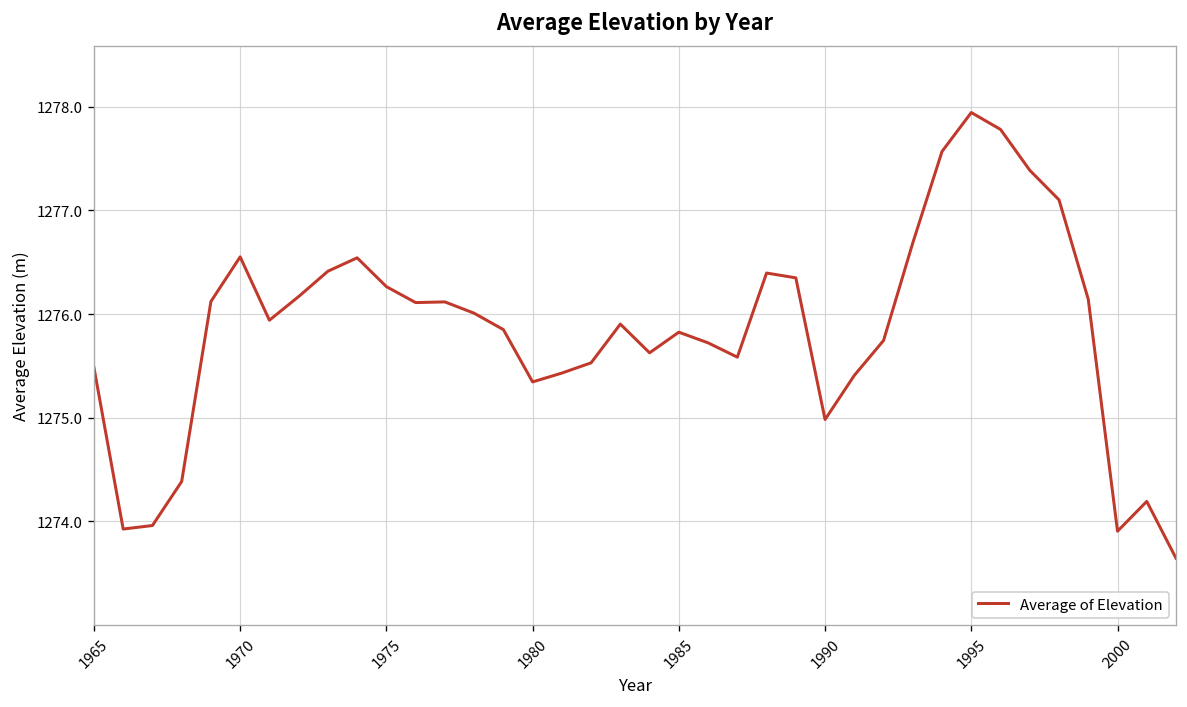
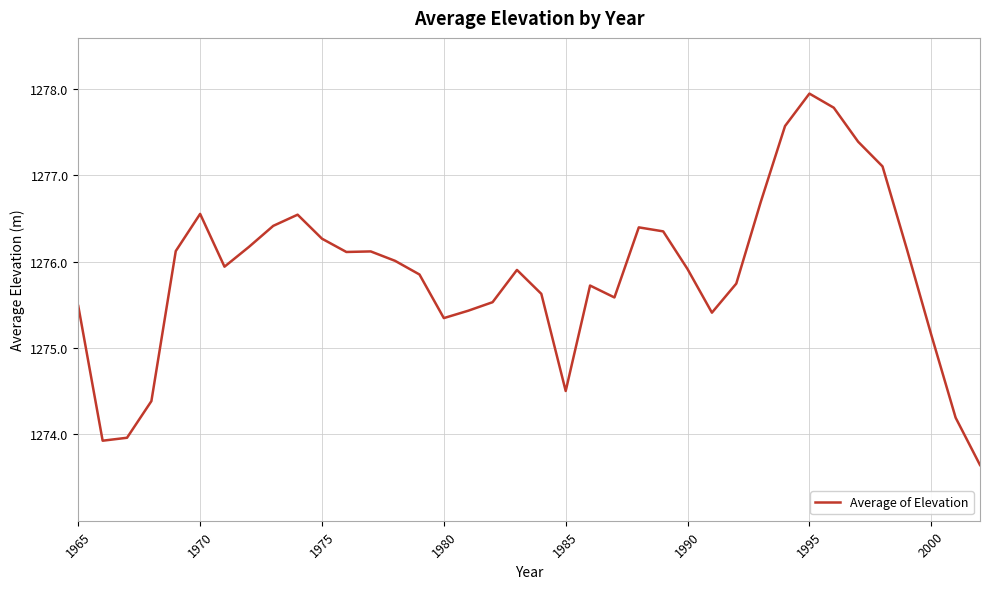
1985: 1275.8 -> 1274.5
1990: 1275.0 -> 1275.9
2000: 1273.9 -> 1275.2
